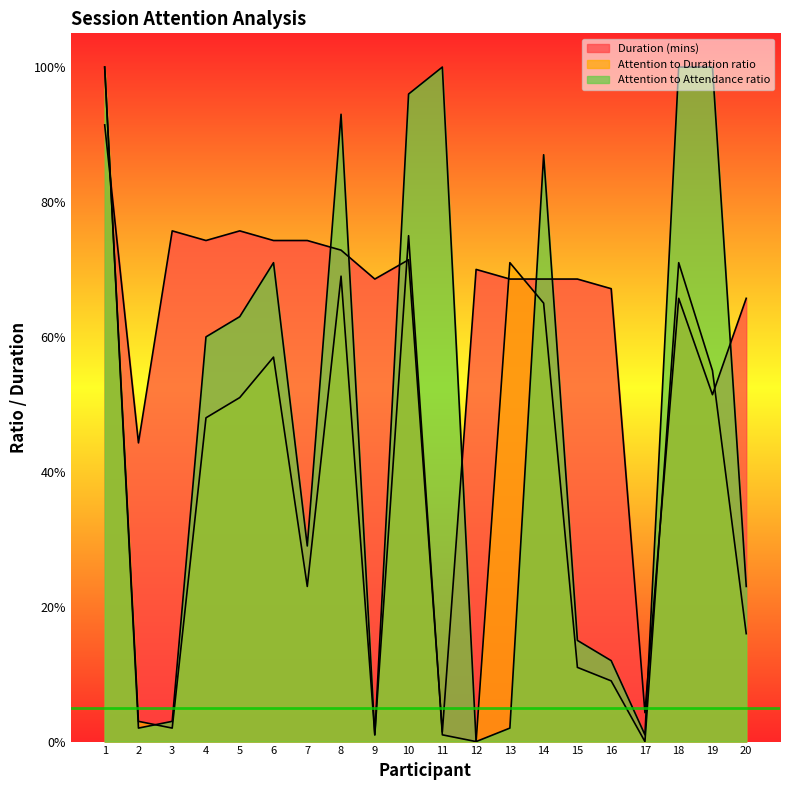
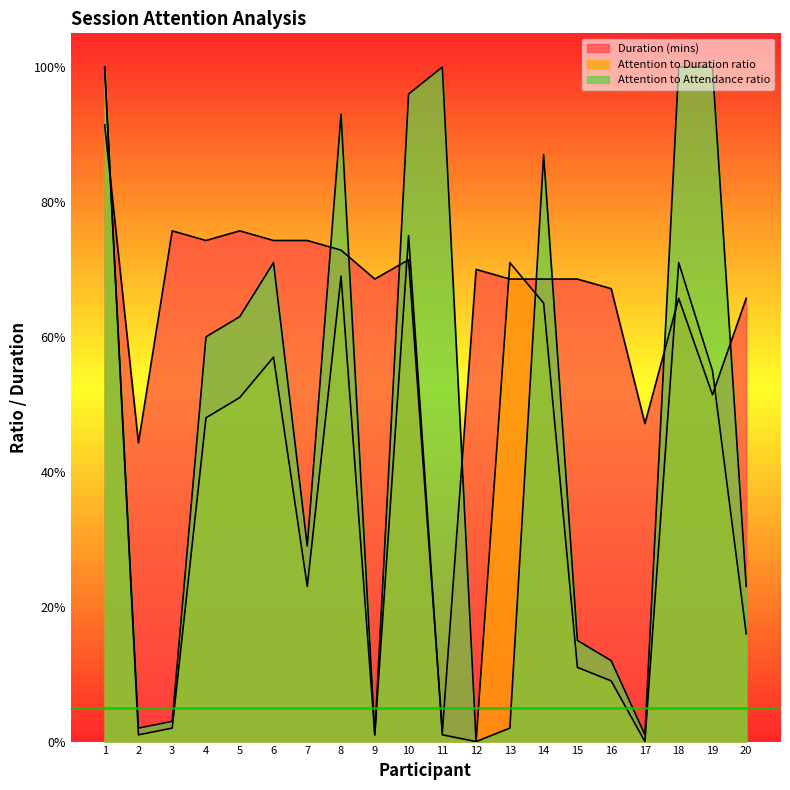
Attention to Duration ratio, 2: 3% -> 1%
Duration (mins), 17: 4% -> 47%
